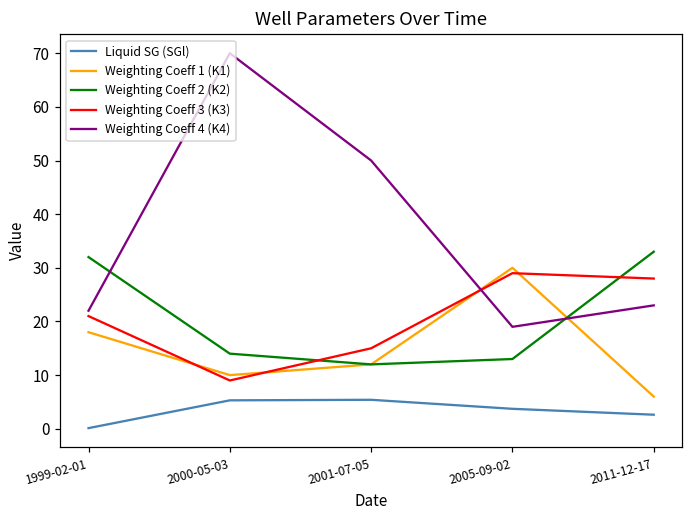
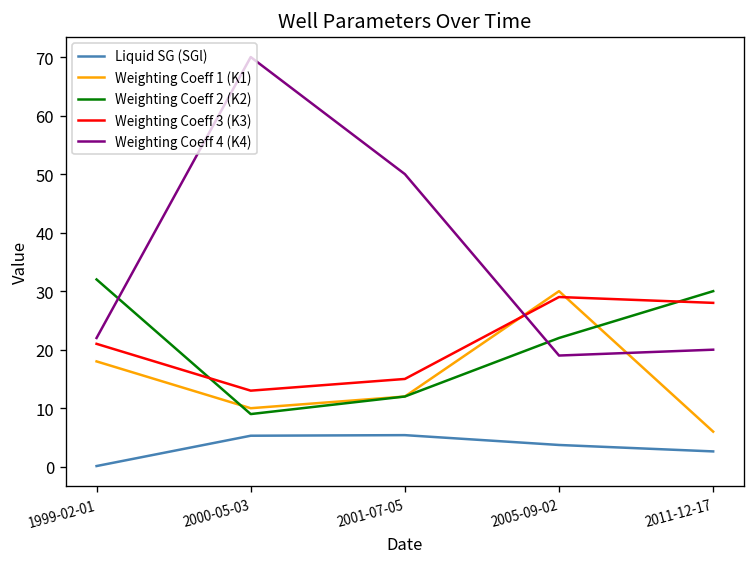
Weighting Coeff 2 (K2), 2000-05-03: 14 -> 9
Weighting Coeff 3 (K3), 2000-05-03: 9 -> 13
Weighting Coeff 2 (K2), 2005-09-02: 13 -> 22
Weighting Coeff 2 (K2), 2011-12-17: 33 -> 30
Weighting Coeff 4 (K4), 2011-12-17: 23 -> 20
